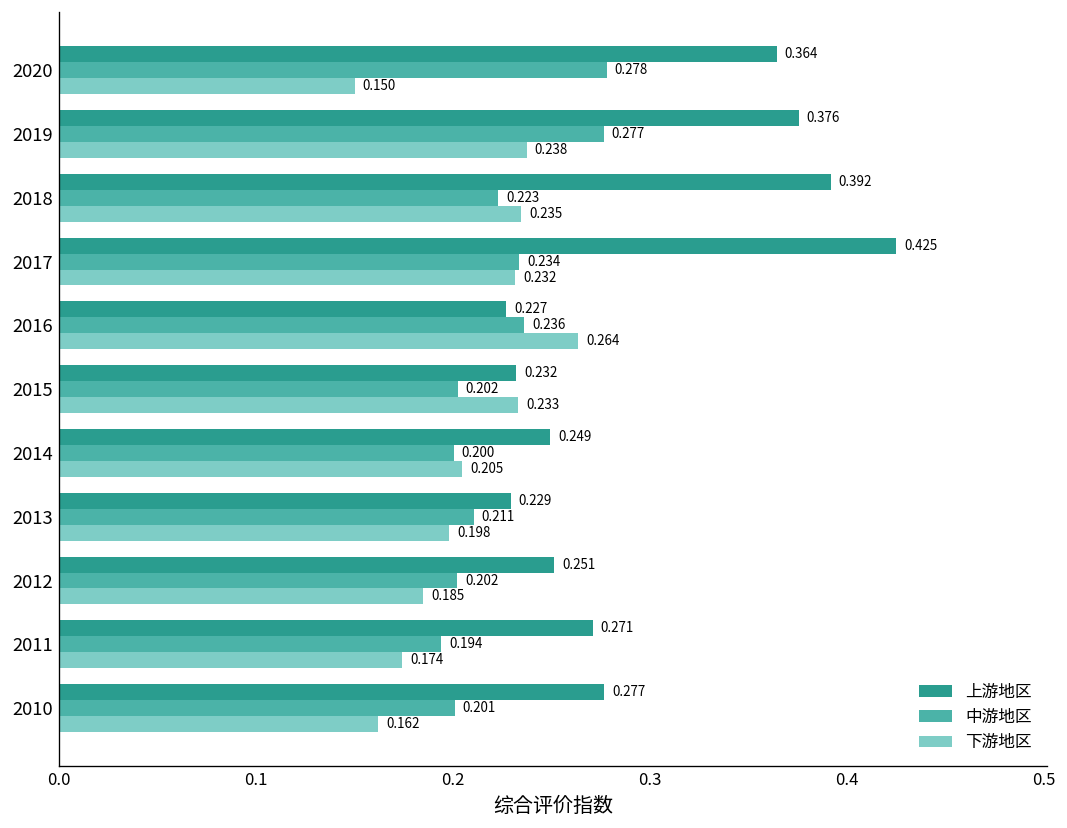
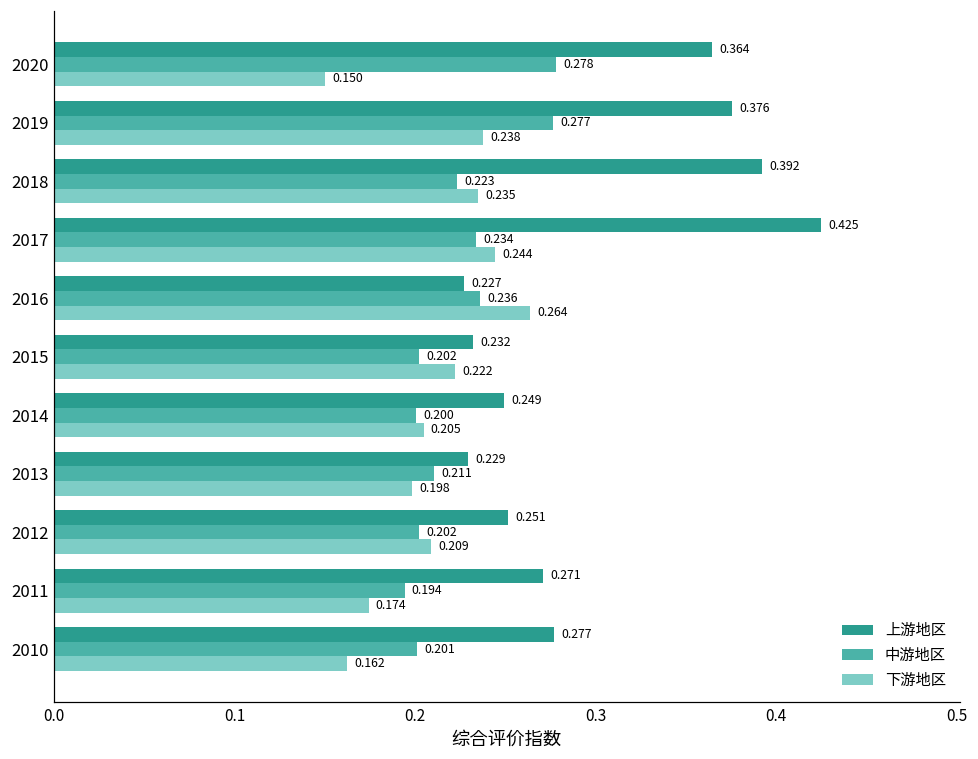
下游地区, 2017: 0.232 -> 0.244
下游地区, 2015: 0.233 -> 0.222
下游地区, 2012: 0.185 -> 0.209
